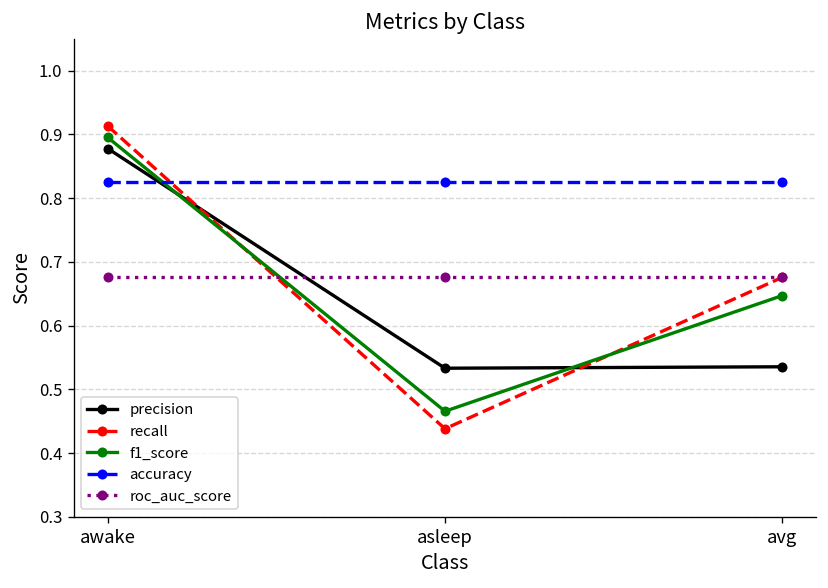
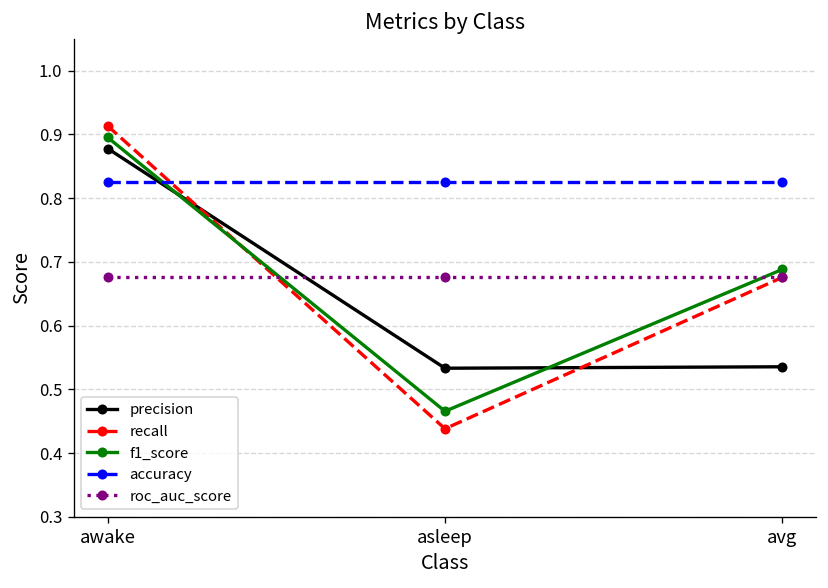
f1_score, avg: 0.65 -> 0.69
